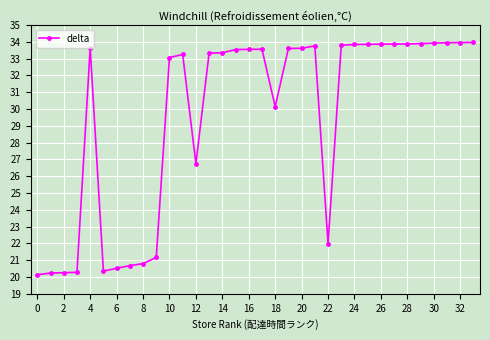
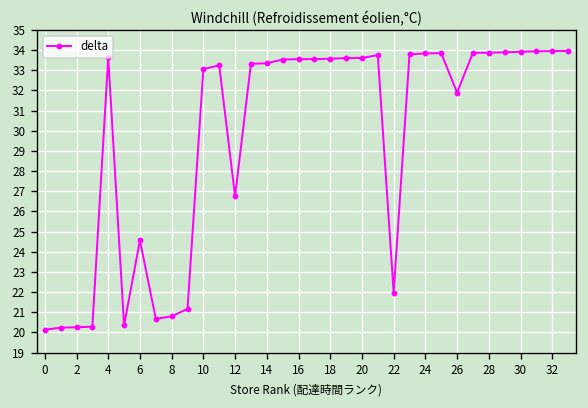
6: 20.5 -> 24.6
18: 30.1 -> 33.6
26: 33.9 -> 31.9
